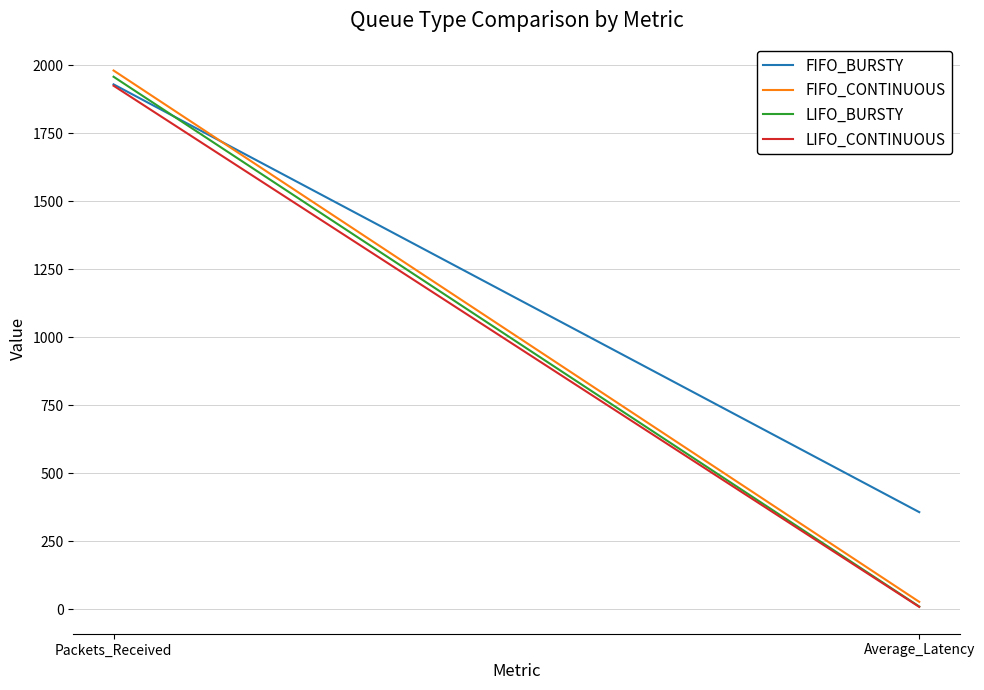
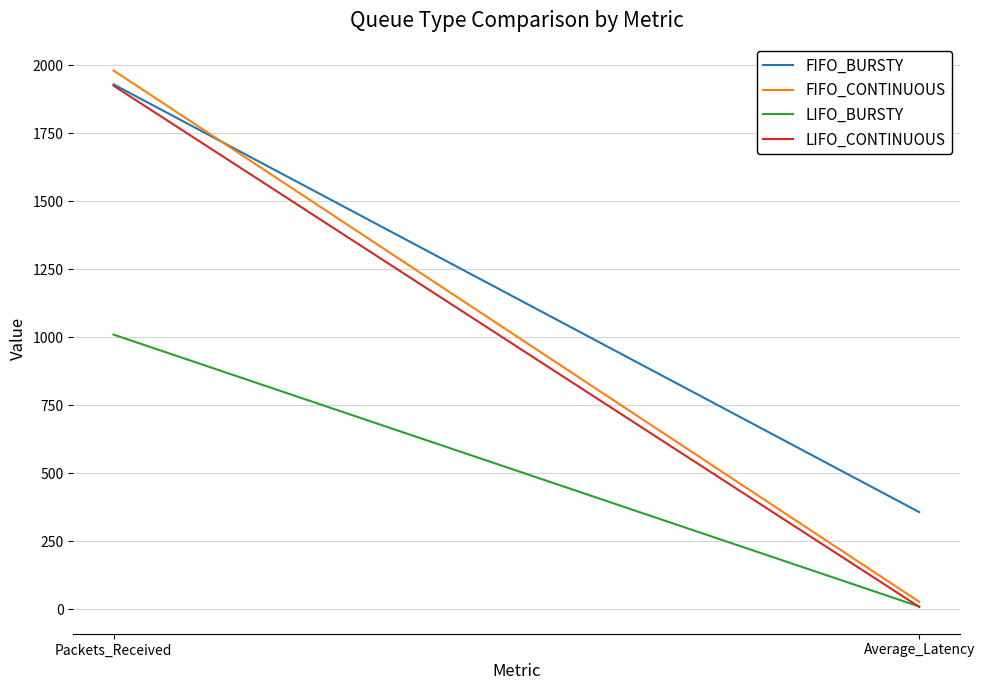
LIFO_BURSTY, Packets_Received: 1960 -> 1010
